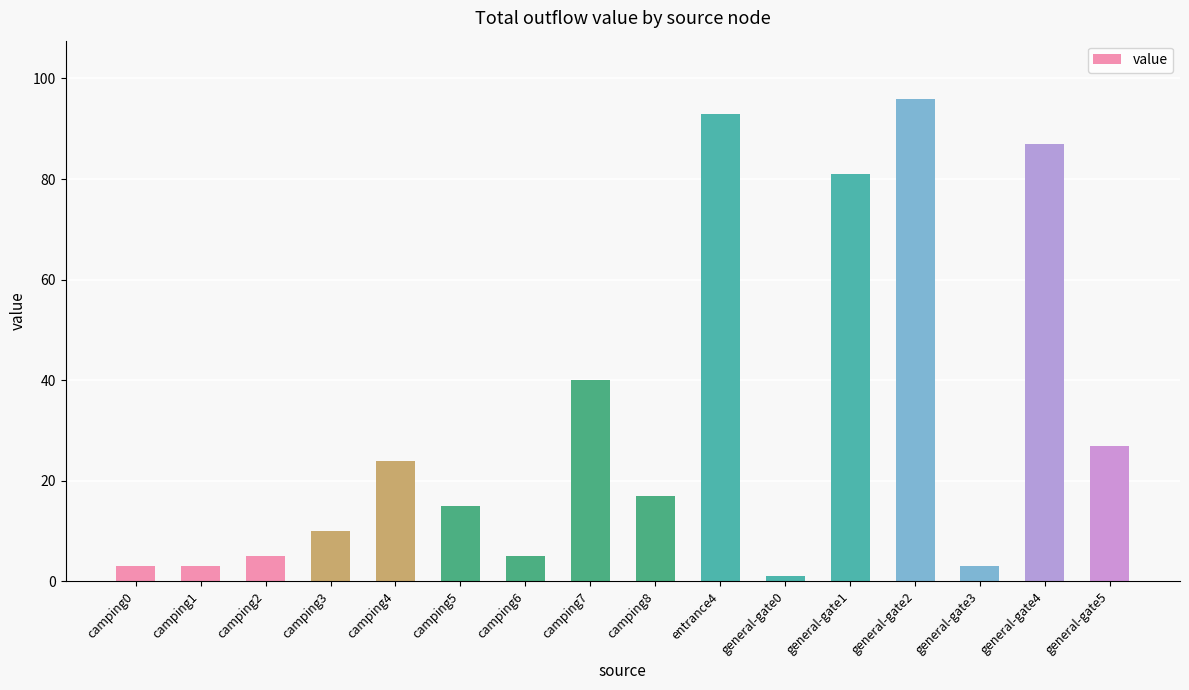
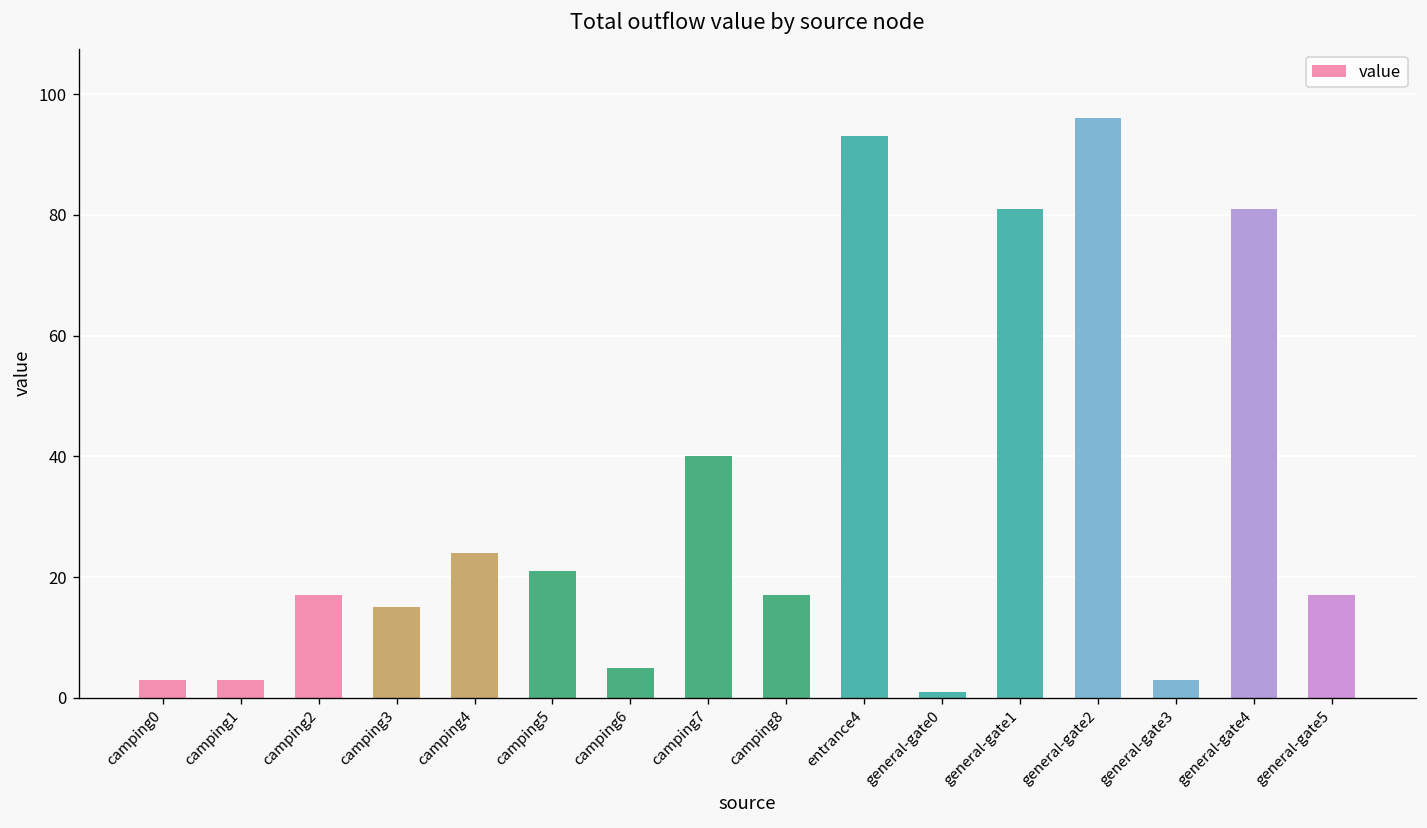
camping2: 5 -> 17
camping3: 10 -> 15
camping5: 15 -> 21
general-gate4: 87 -> 81
general-gate5: 27 -> 17
